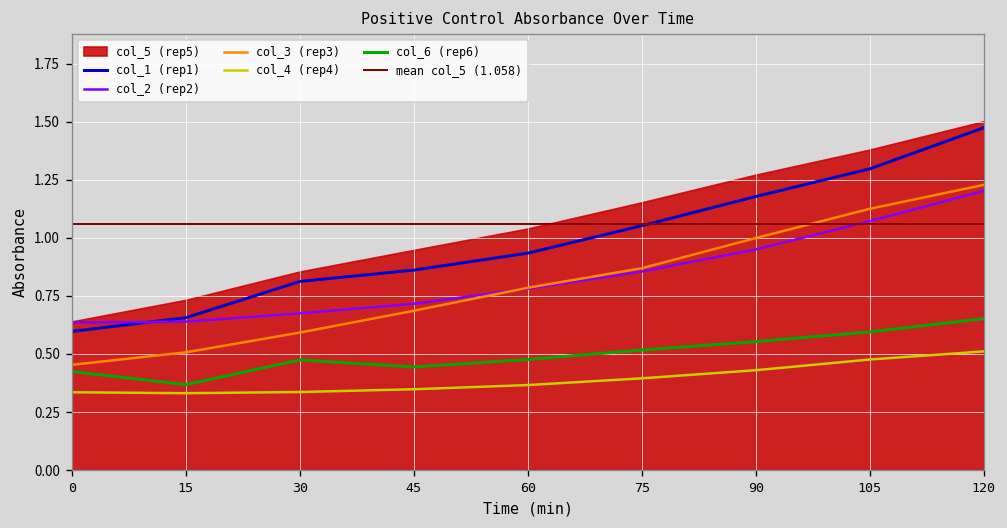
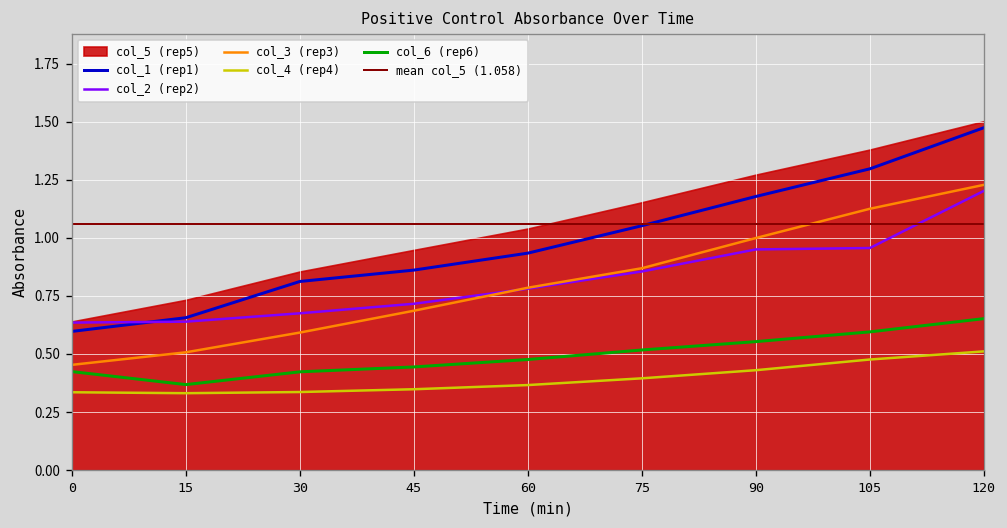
col_6 (rep6), 30: 0.47 -> 0.42
col_2 (rep2), 105: 1.07 -> 0.96
